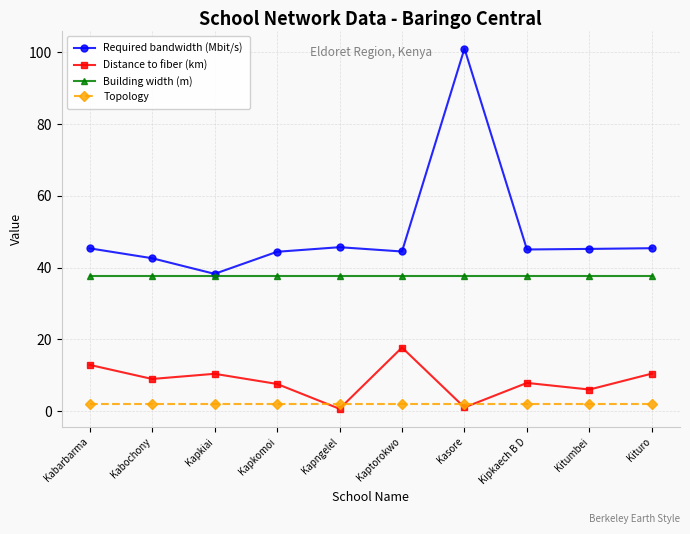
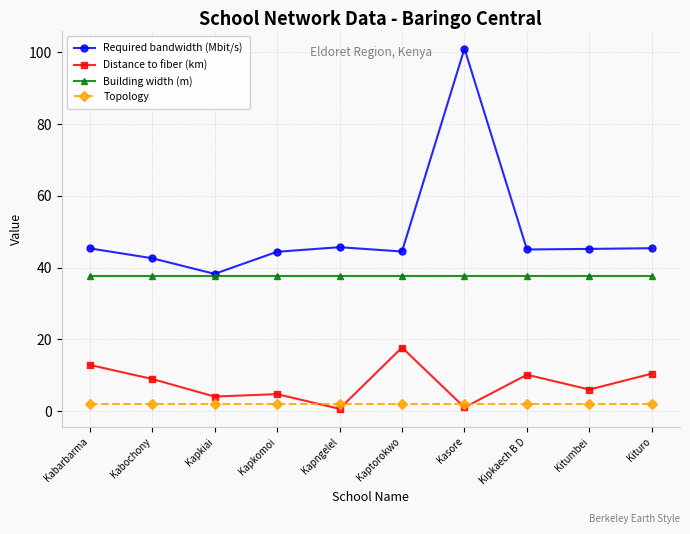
Distance to fiber (km), Kapkiai: 10 -> 4
Distance to fiber (km), Kapkomoi: 8 -> 5
Distance to fiber (km), Kipkaech B D: 8 -> 10
